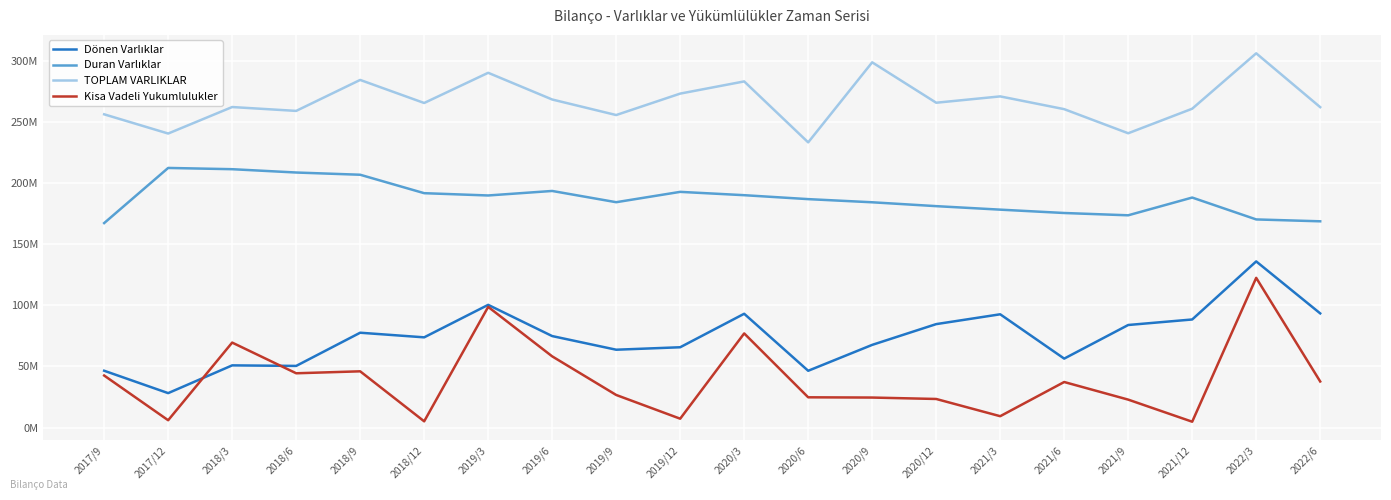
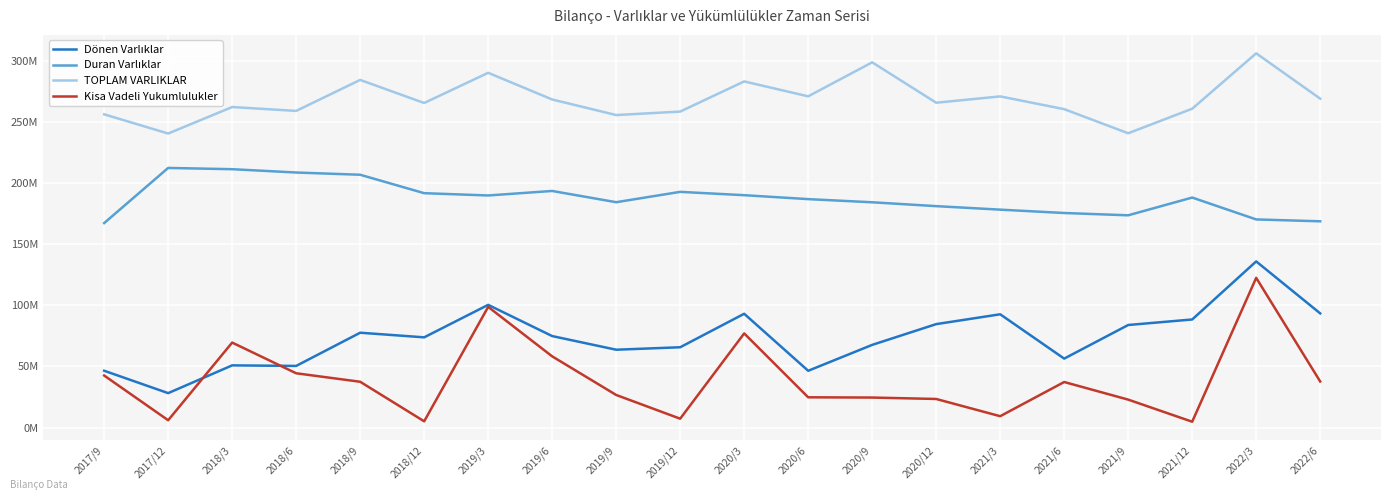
Kisa Vadeli Yukumlulukler, 2018/9: 46000000 -> 37000000
TOPLAM VARLIKLAR, 2019/12: 273000000 -> 259000000
TOPLAM VARLIKLAR, 2020/6: 233000000 -> 271000000
TOPLAM VARLIKLAR, 2022/6: 262000000 -> 269000000
